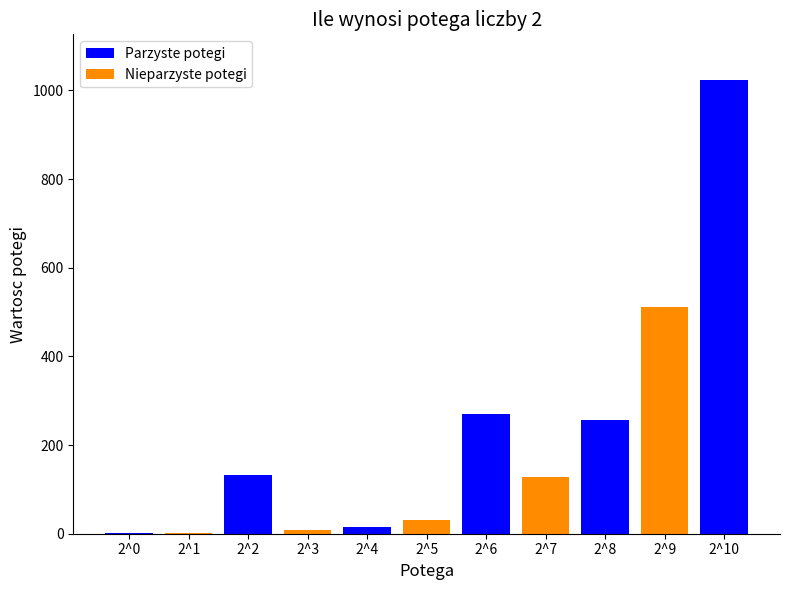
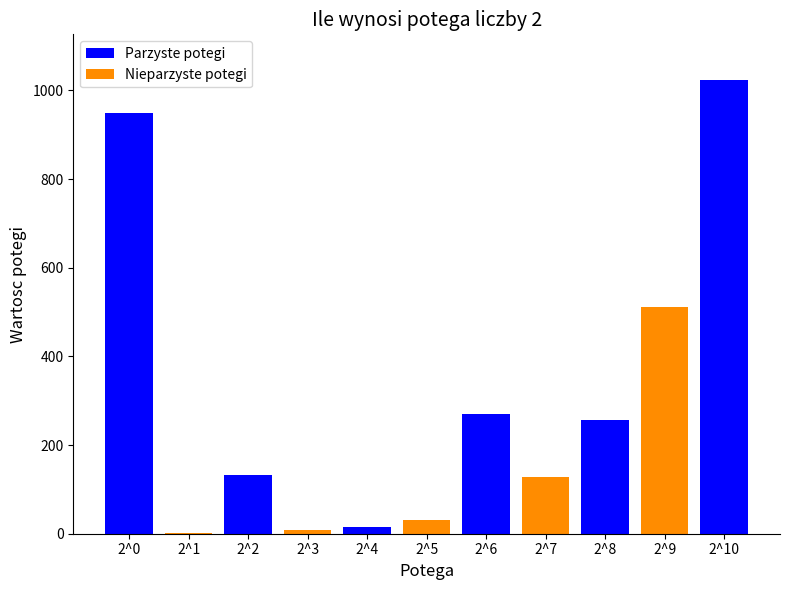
2^0: 0 -> 950
